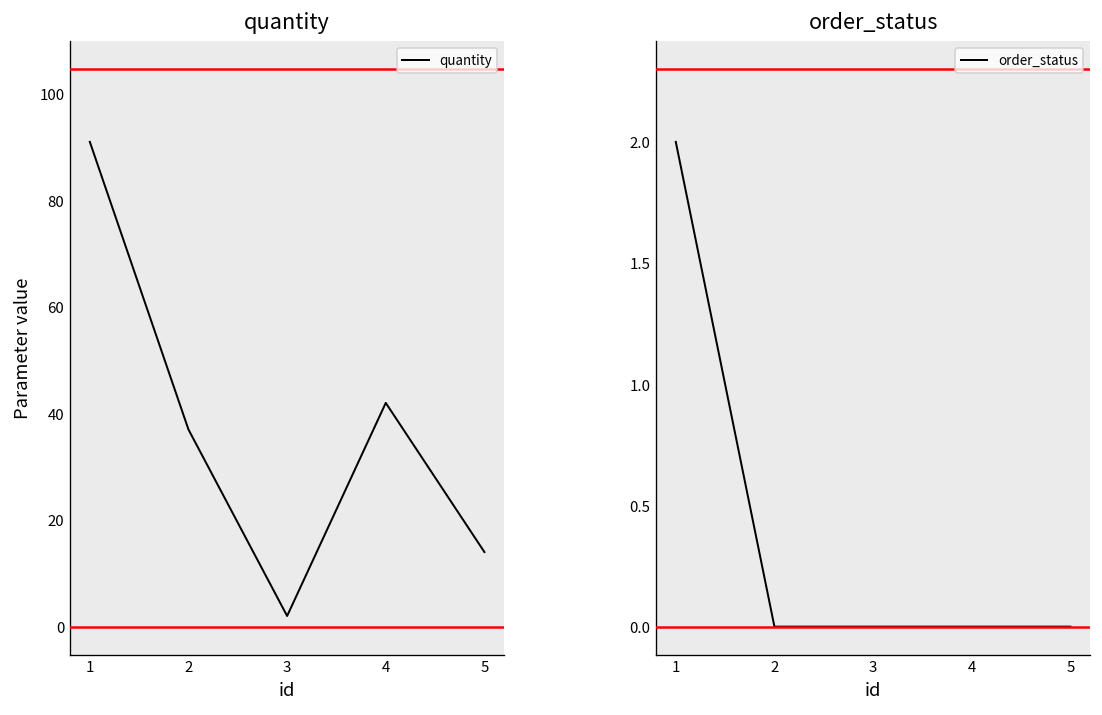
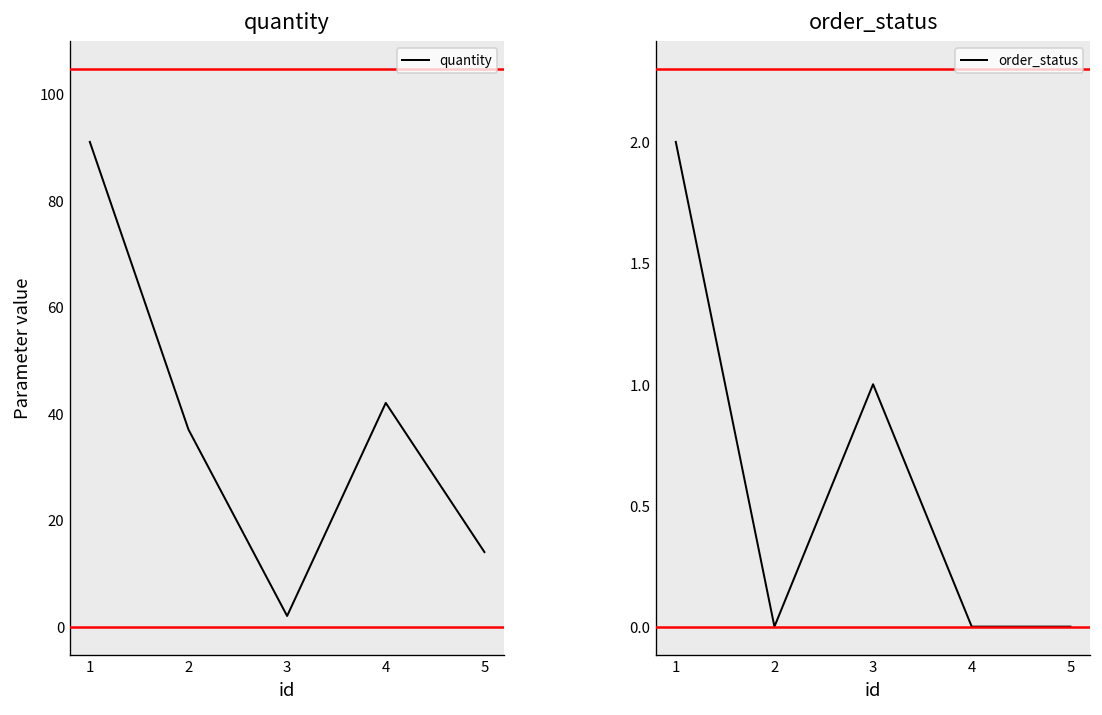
order_status, 3: 0 -> 1
